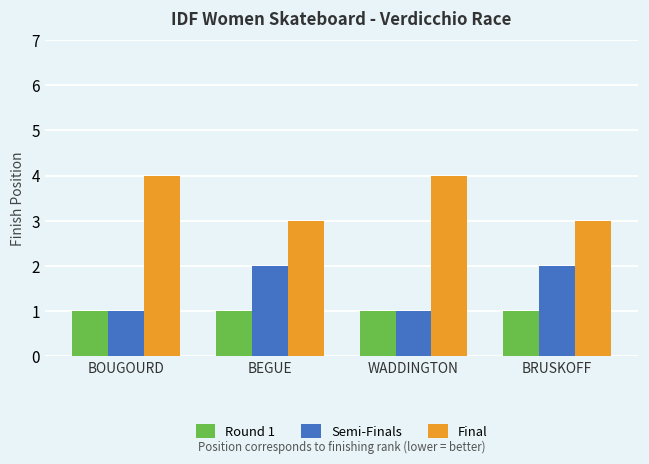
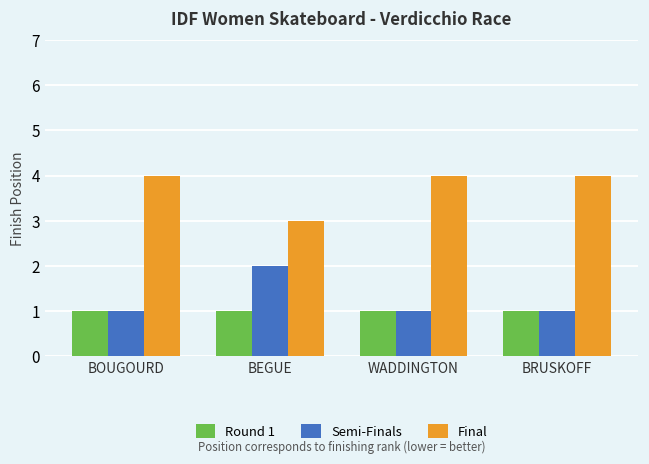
Semi-Finals, BRUSKOFF: 2 -> 1
Final, BRUSKOFF: 3 -> 4
